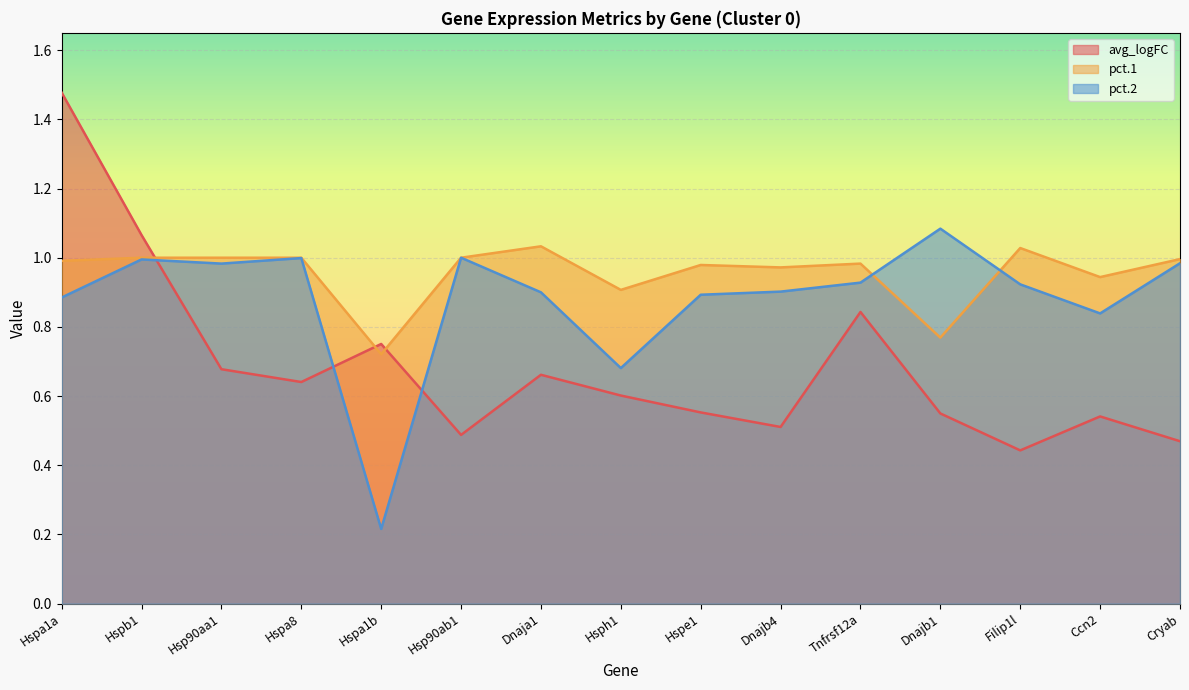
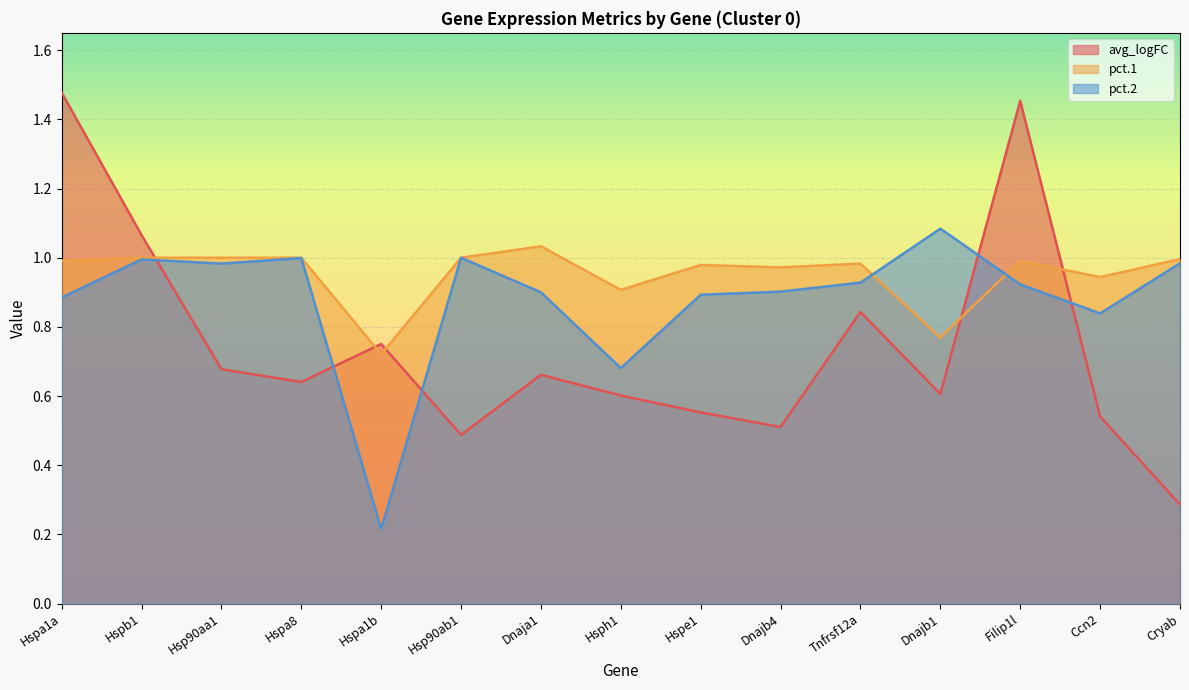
avg_logFC, Dnajb1: 0.55 -> 0.61
avg_logFC, Filip1l: 0.44 -> 1.45
pct.1, Filip1l: 1.03 -> 0.99
avg_logFC, Cryab: 0.47 -> 0.29
